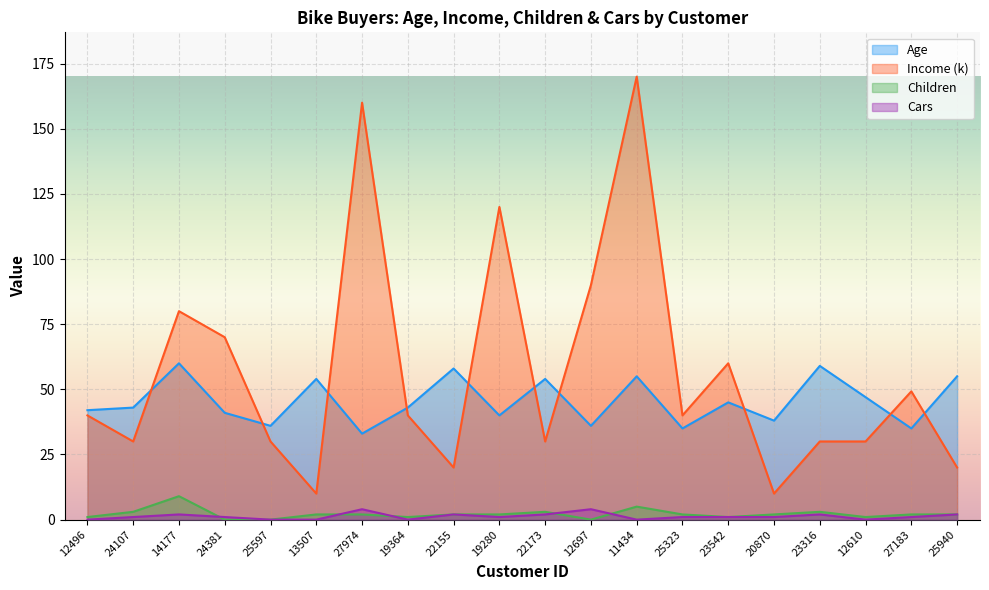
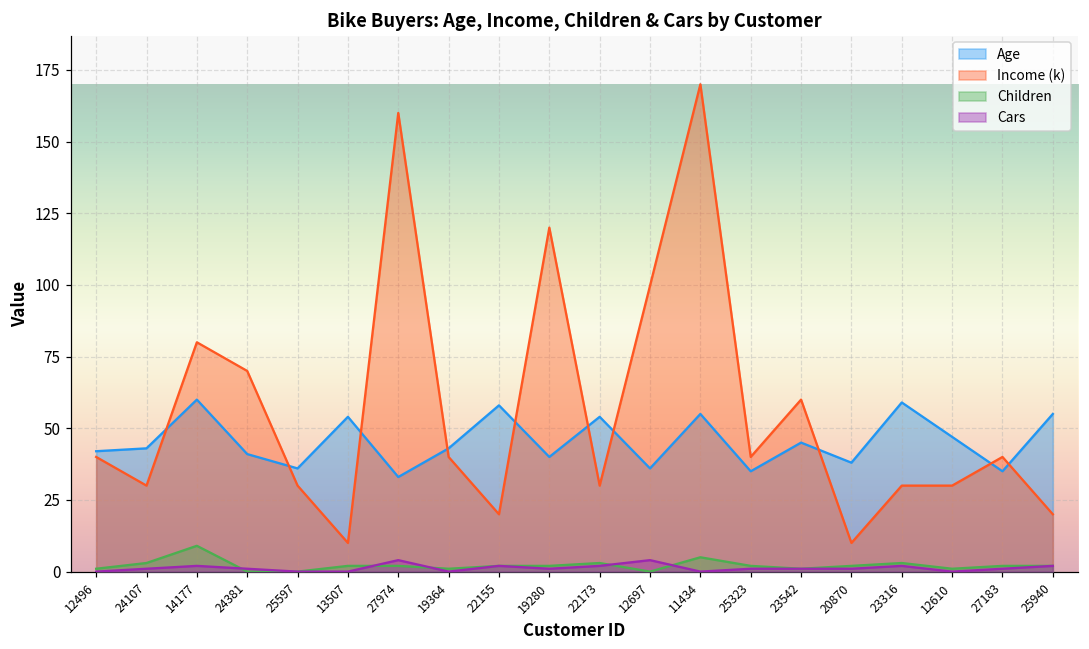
Income (k), 12697: 90 -> 100
Income (k), 27183: 49 -> 40
